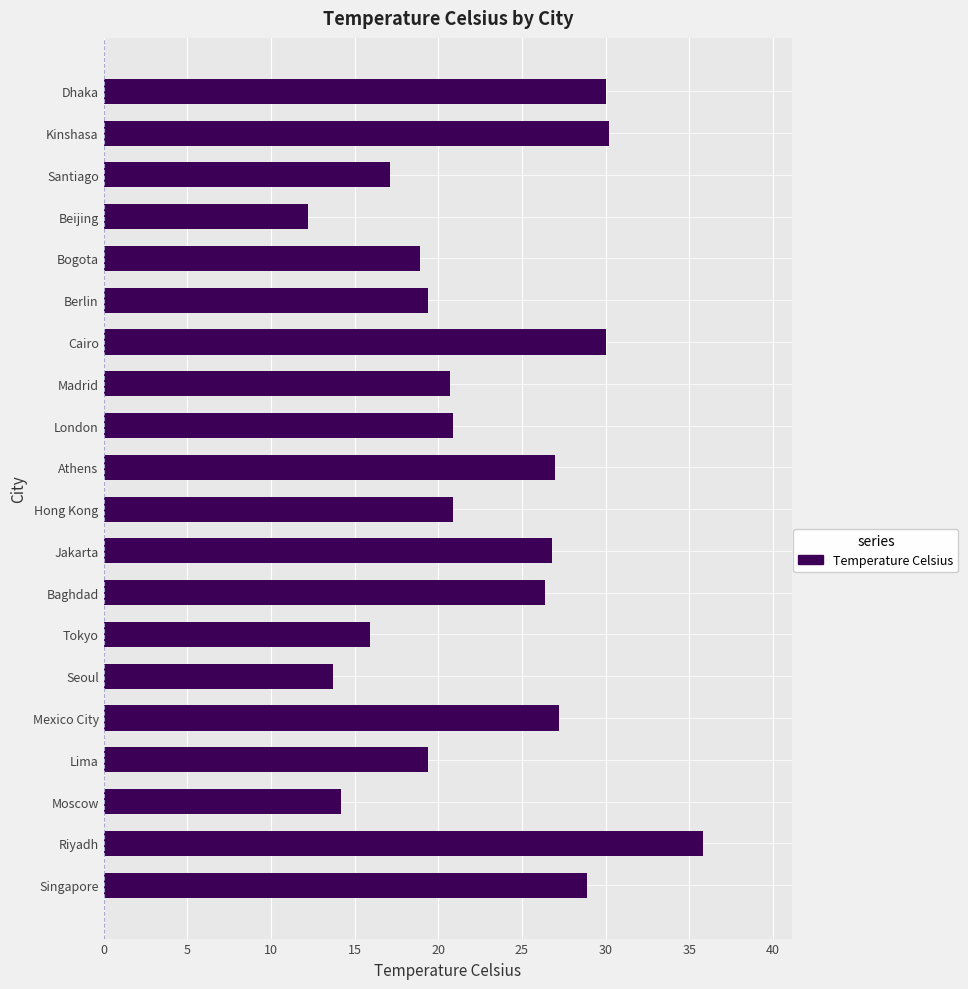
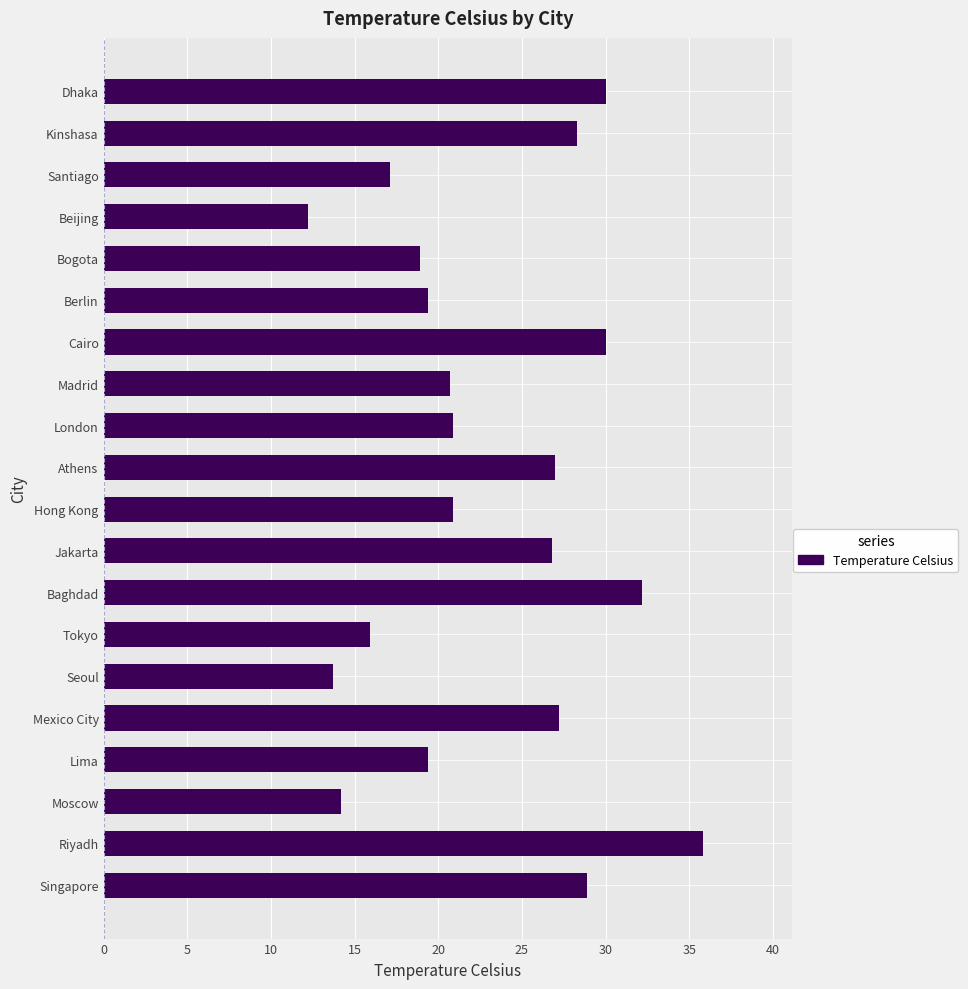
Kinshasa: 30.2 -> 28.3
Baghdad: 26.4 -> 32.2
